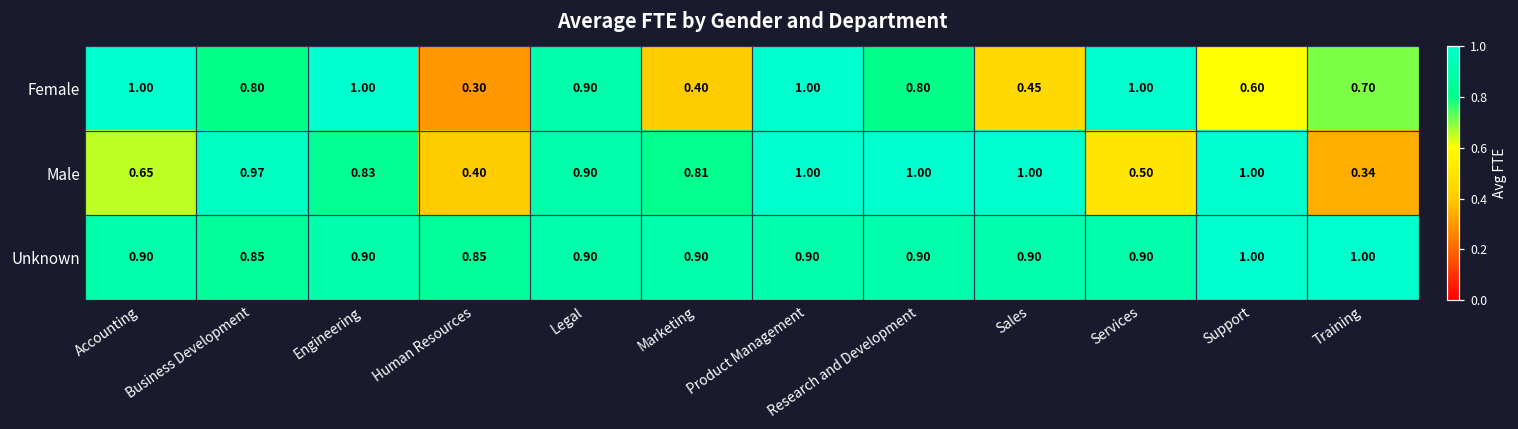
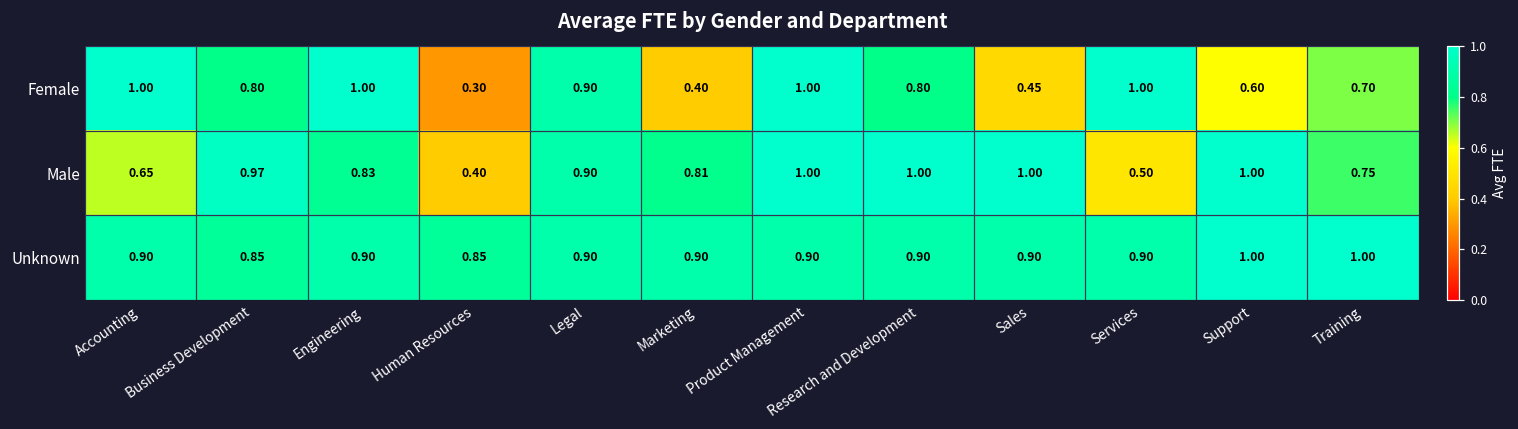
Male, Training: 0.34 -> 0.75
